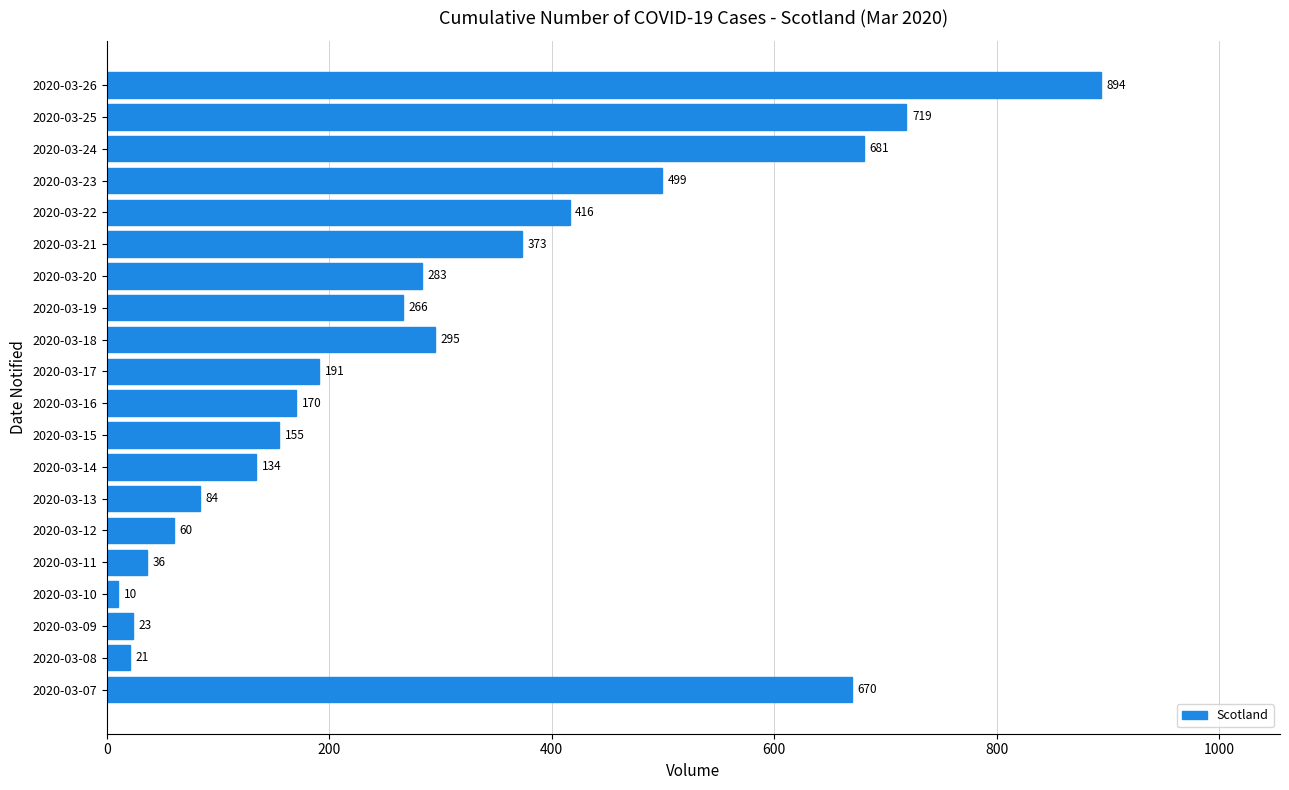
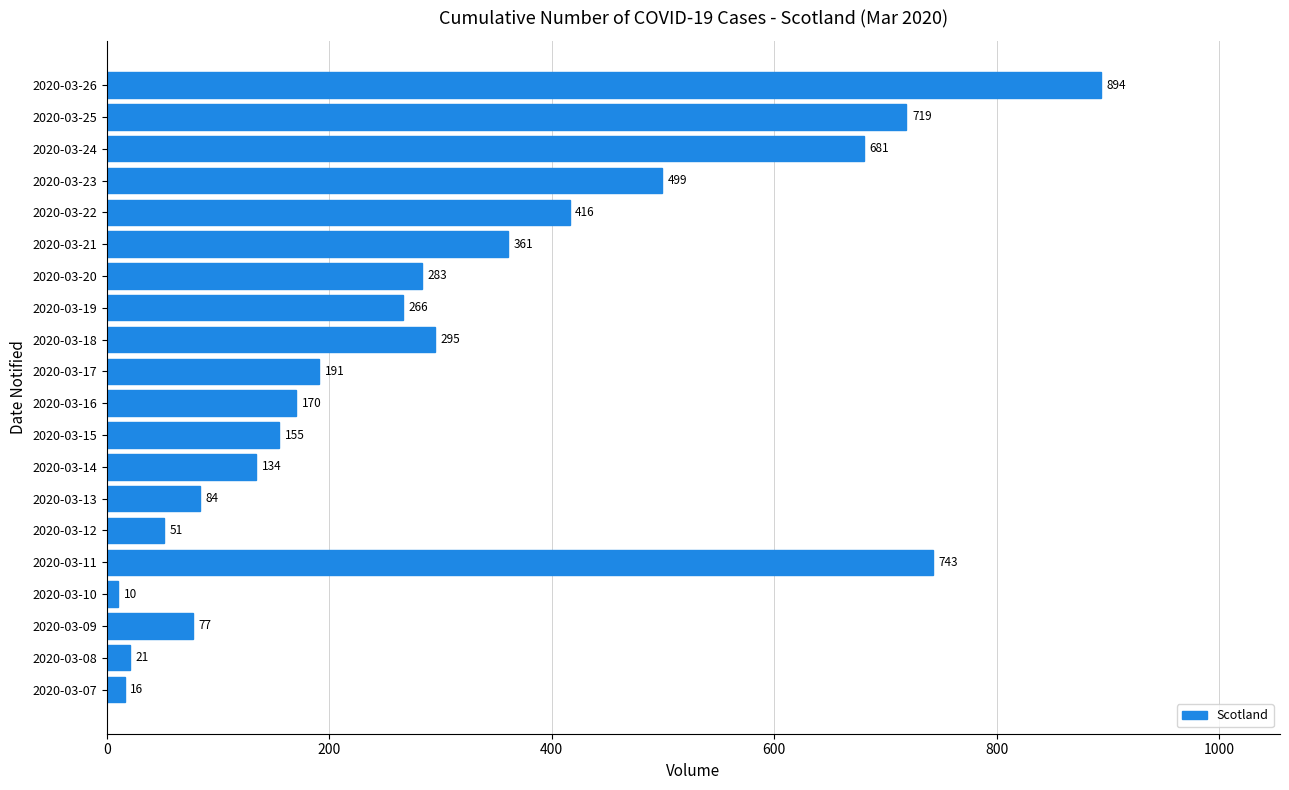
2020-03-21: 373 -> 361
2020-03-12: 60 -> 51
2020-03-11: 36 -> 743
2020-03-09: 23 -> 77
2020-03-07: 670 -> 16
